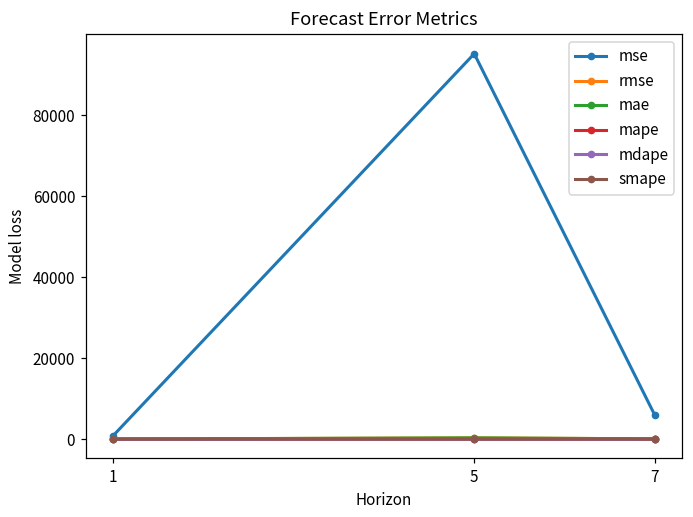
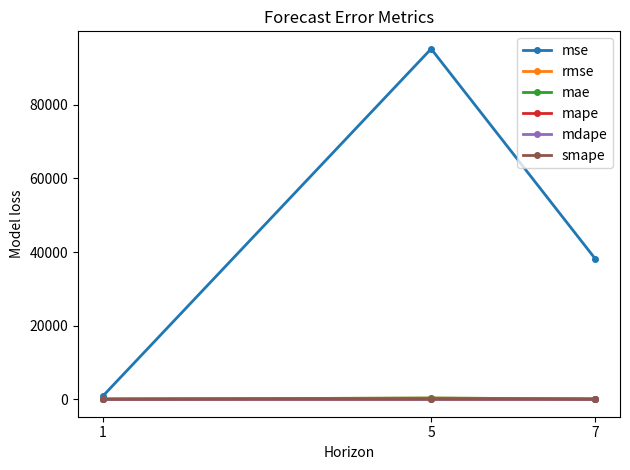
mse, 7: 6000 -> 38000
